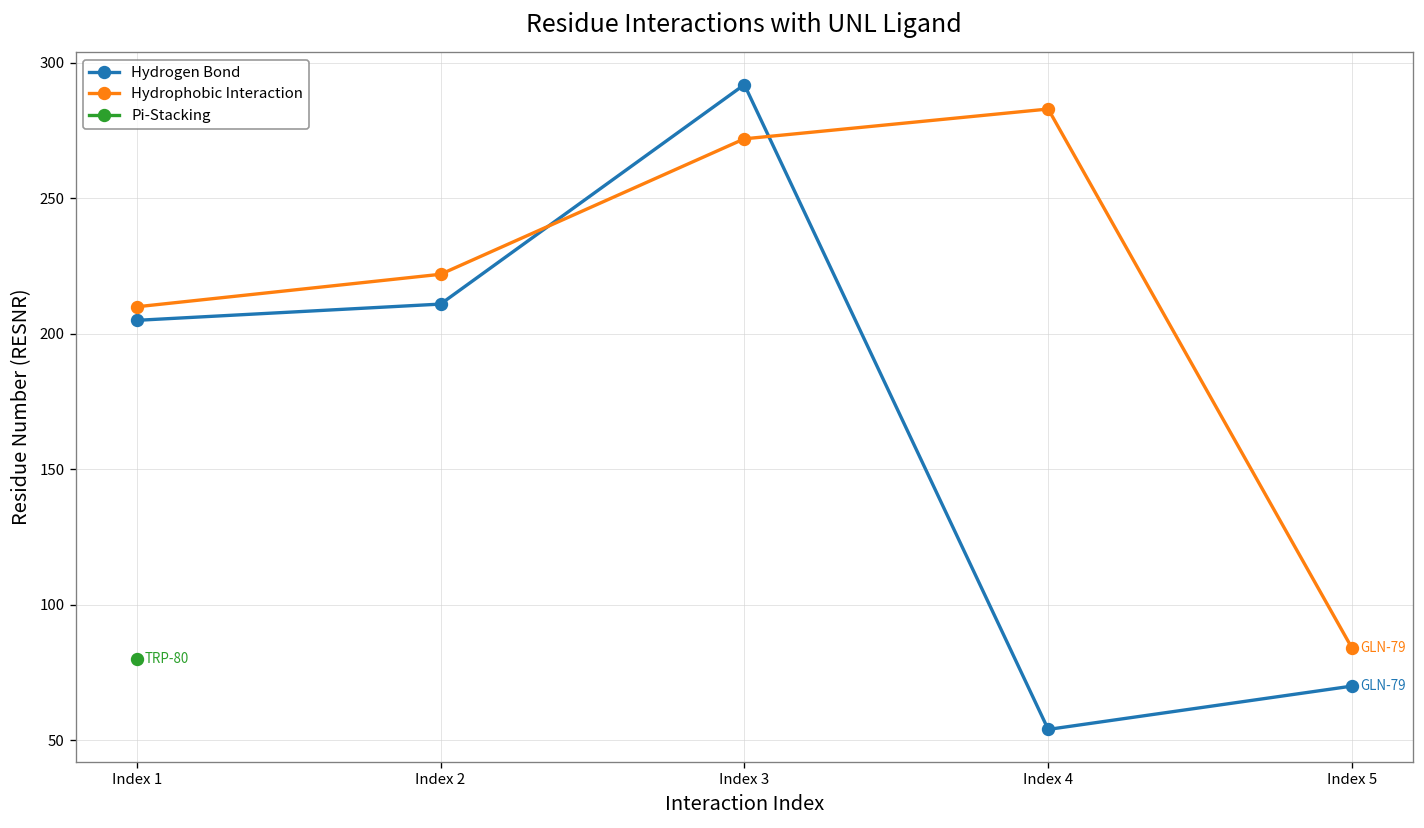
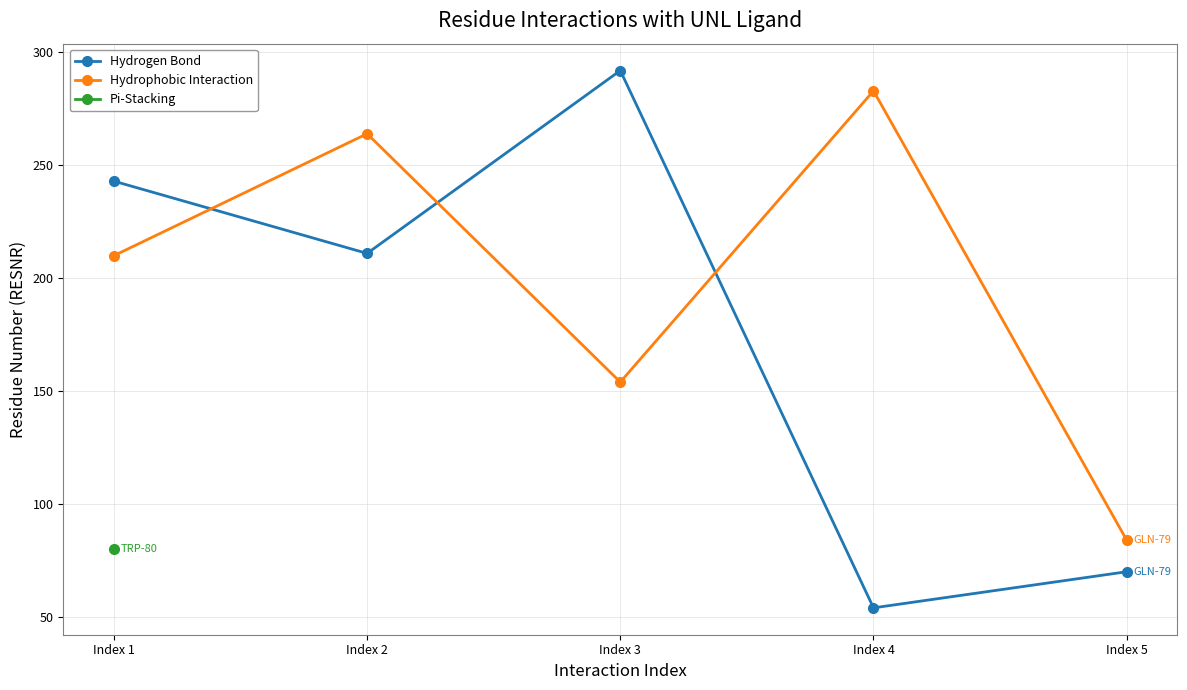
Hydrogen Bond, Index 1: 205 -> 243
Hydrophobic Interaction, Index 2: 222 -> 264
Hydrophobic Interaction, Index 3: 272 -> 154
